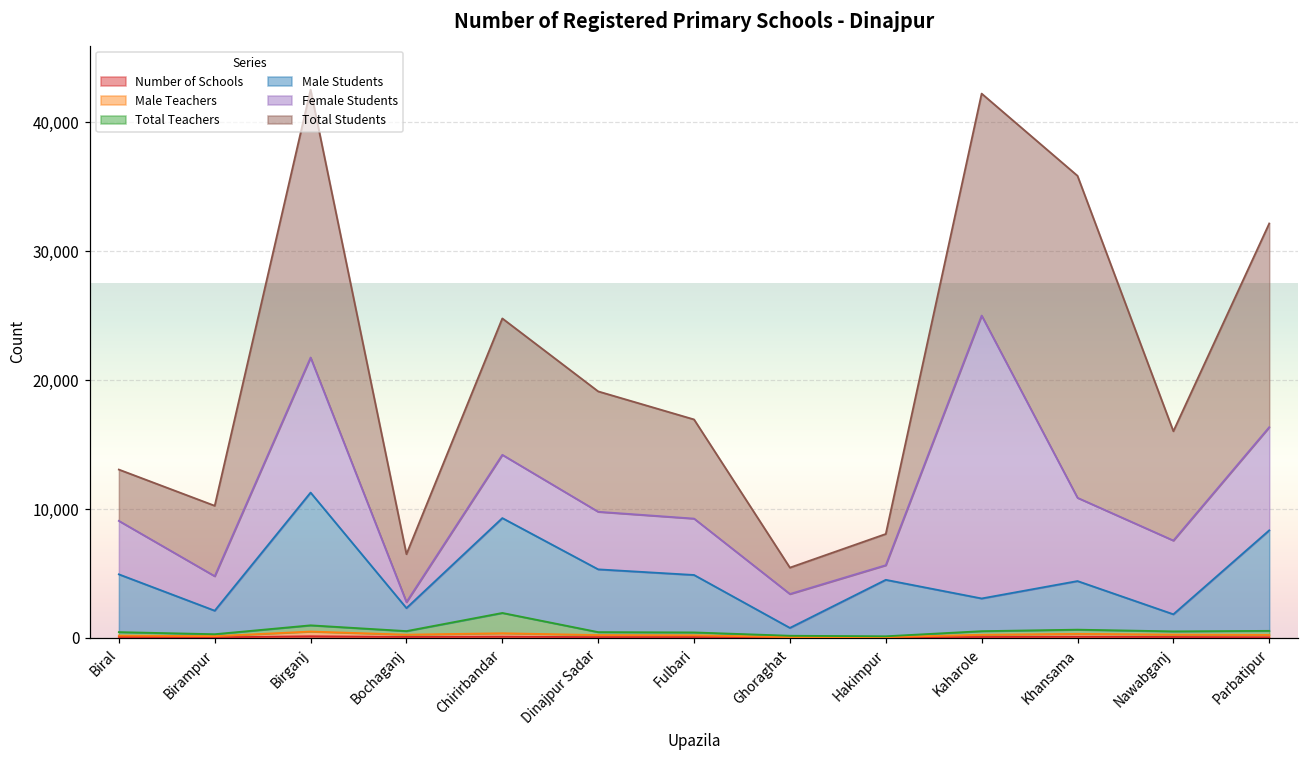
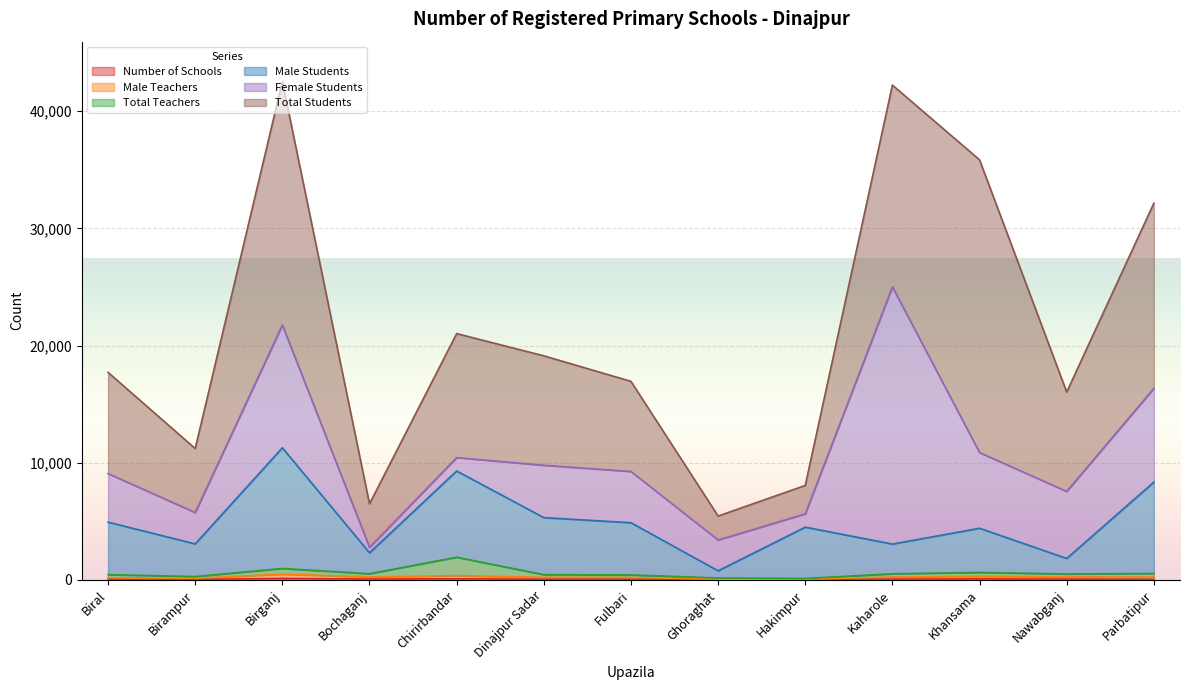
Total Students, Biral: 4,000 -> 8,600
Male Students, Birampur: 1,800 -> 2,800
Female Students, Chirirbandar: 4,900 -> 1,100
